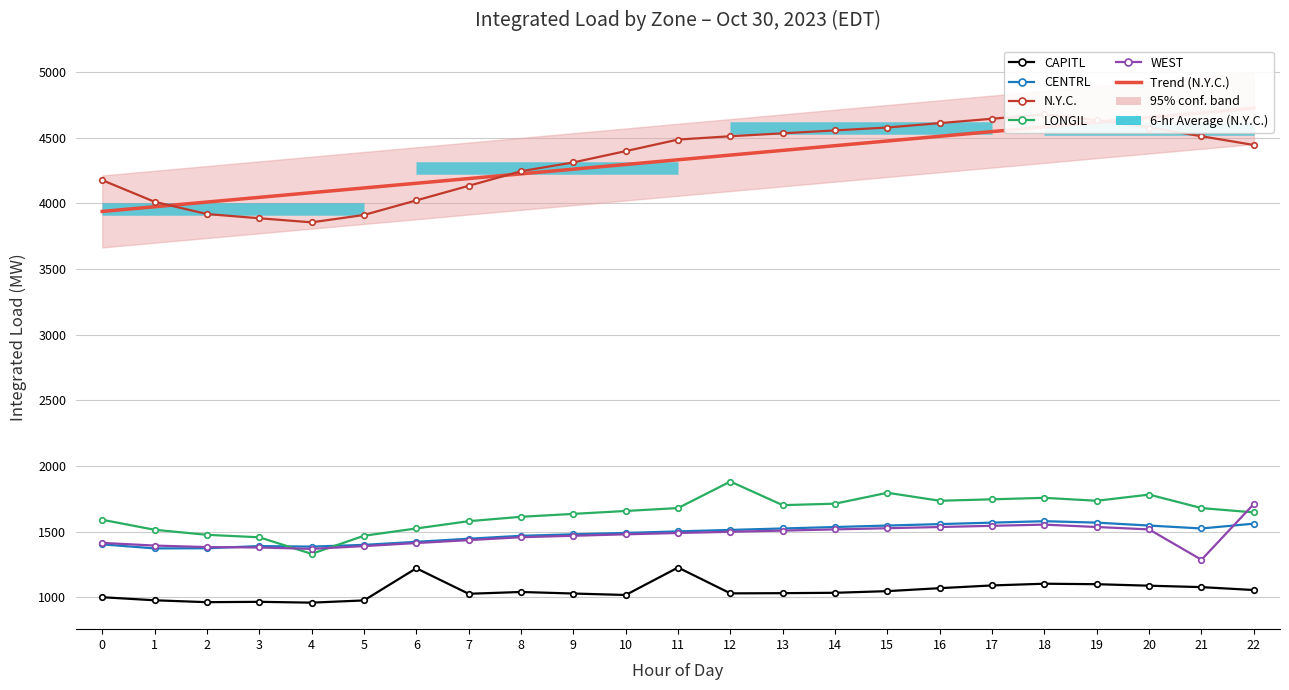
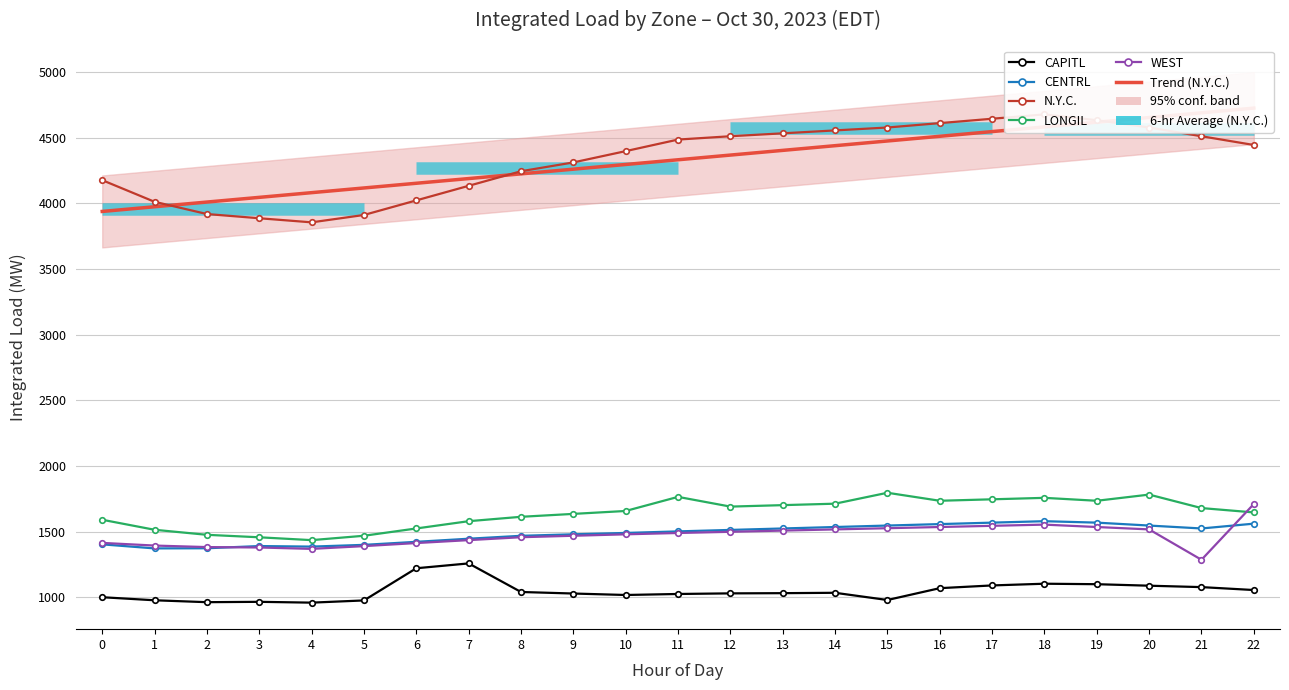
LONGIL, 4: 1330 -> 1430
CAPITL, 7: 1030 -> 1260
CAPITL, 11: 1230 -> 1020
LONGIL, 11: 1680 -> 1760
LONGIL, 12: 1880 -> 1690
CAPITL, 15: 1050 -> 980
